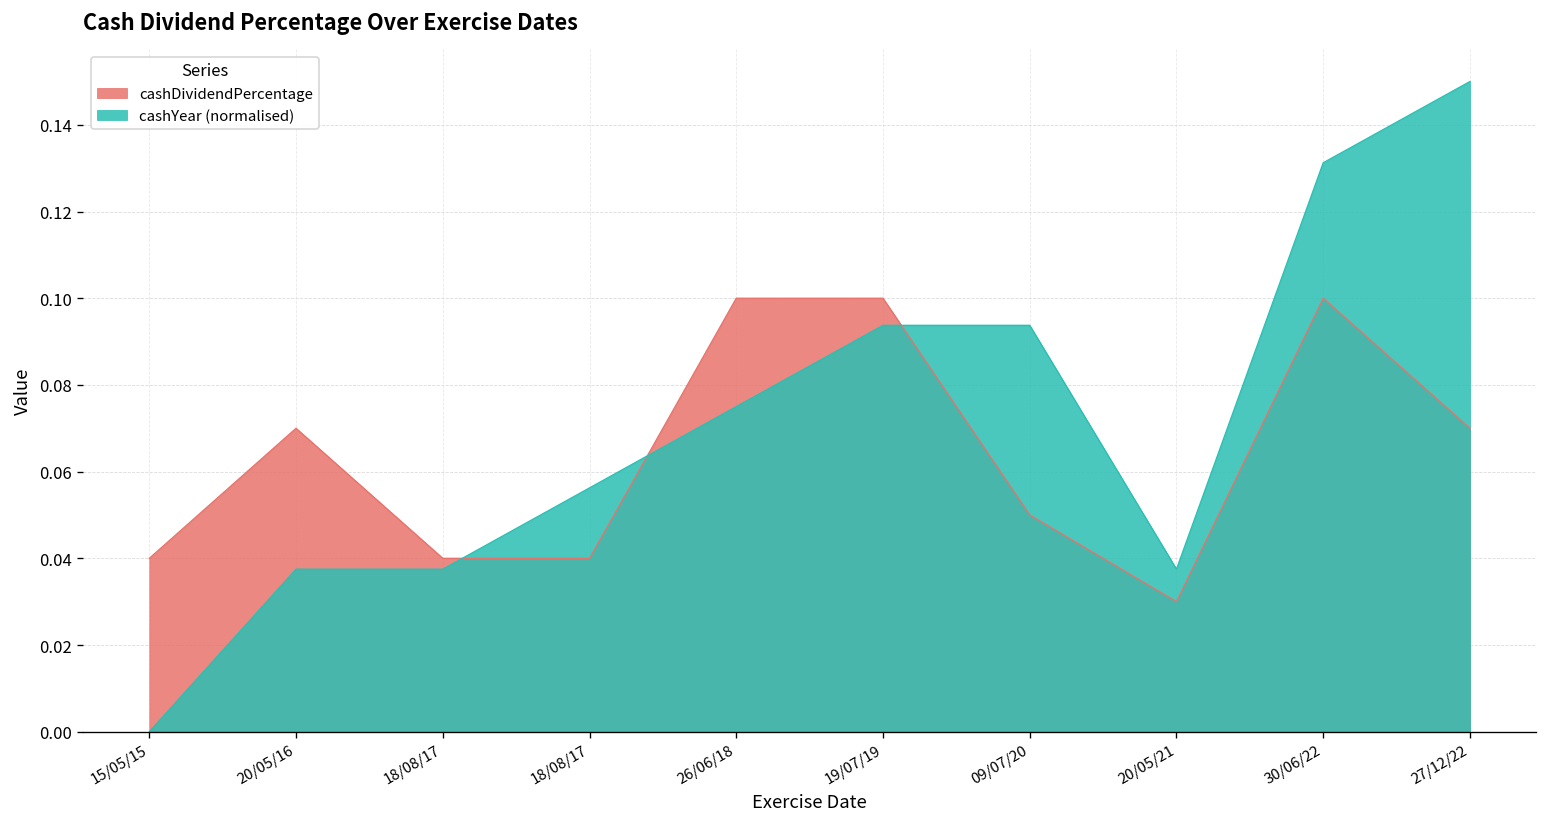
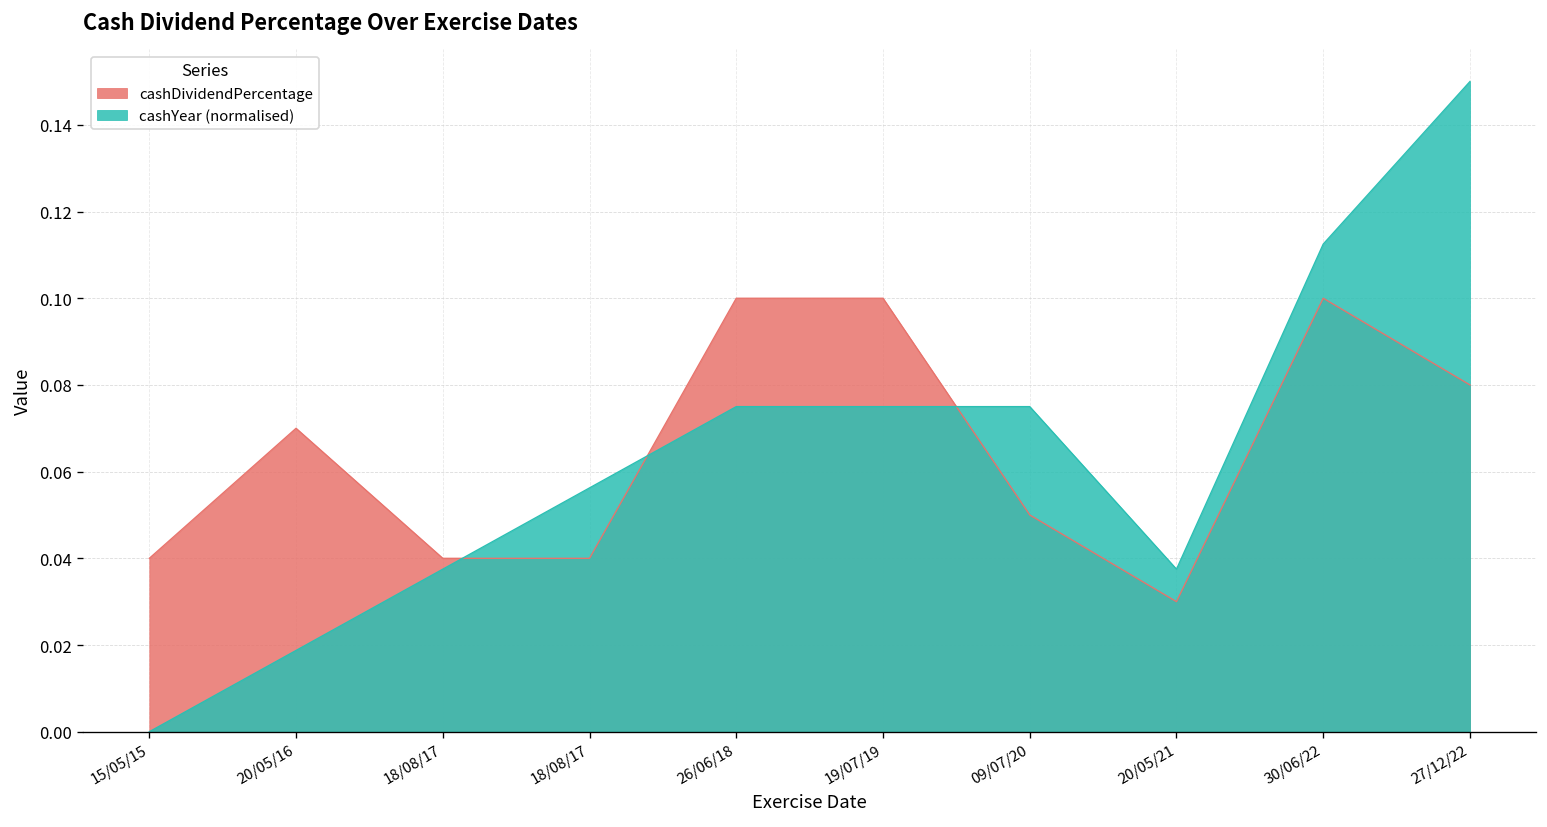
cashYear (normalised), 20/05/16: 0.038 -> 0.019
cashYear (normalised), 19/07/19: 0.094 -> 0.075
cashYear (normalised), 09/07/20: 0.094 -> 0.075
cashYear (normalised), 30/06/22: 0.131 -> 0.112
cashDividendPercentage, 27/12/22: 0.07 -> 0.08
